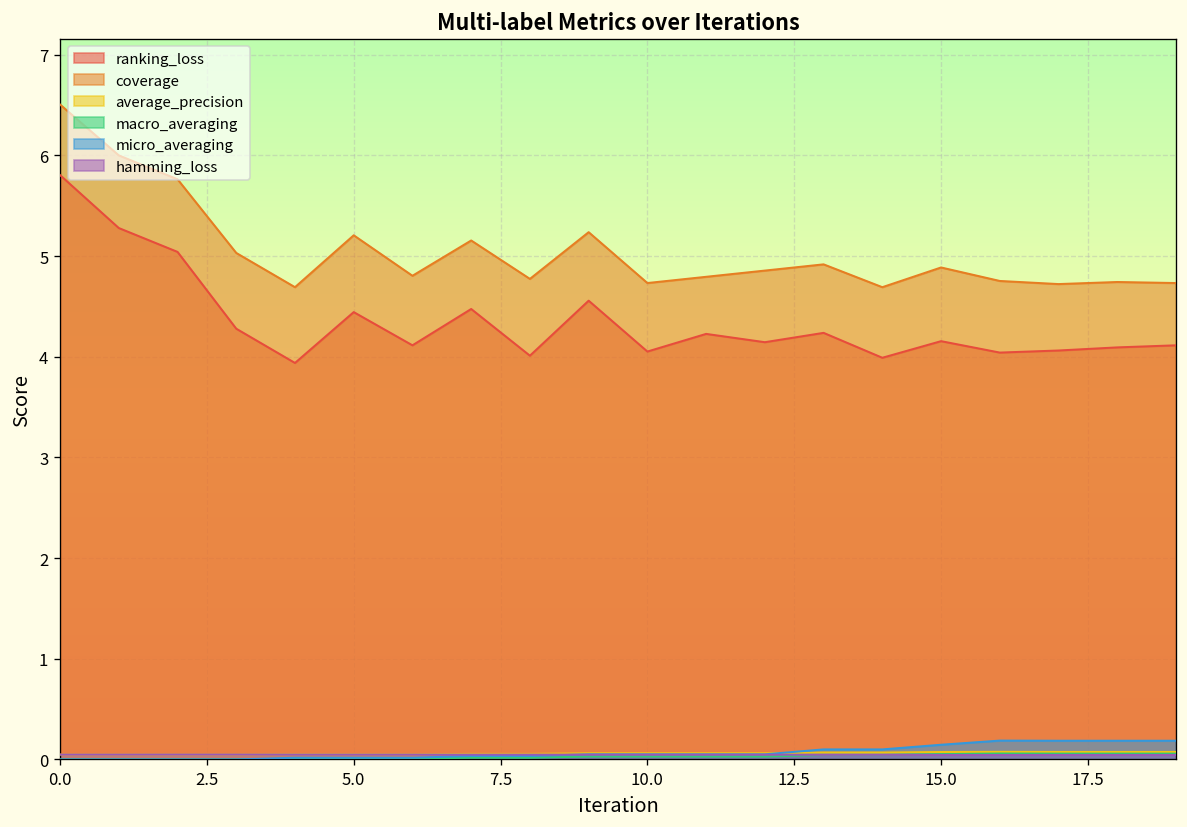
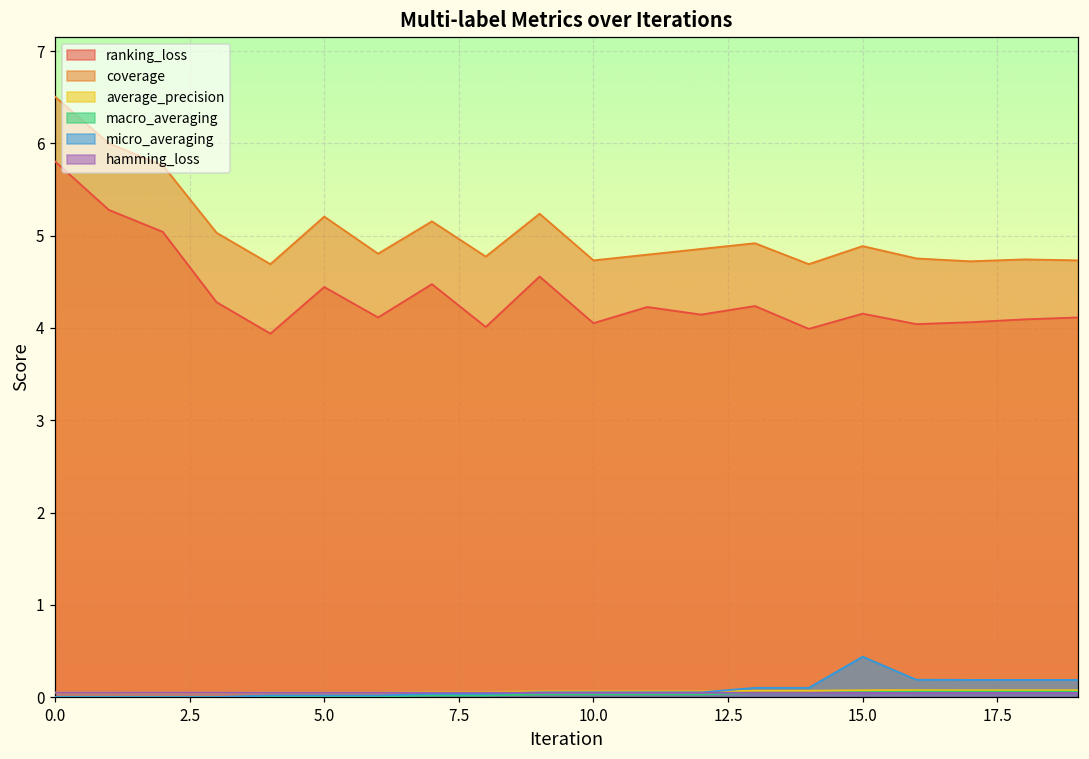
micro_averaging, 15.0: 0.1 -> 0.4
